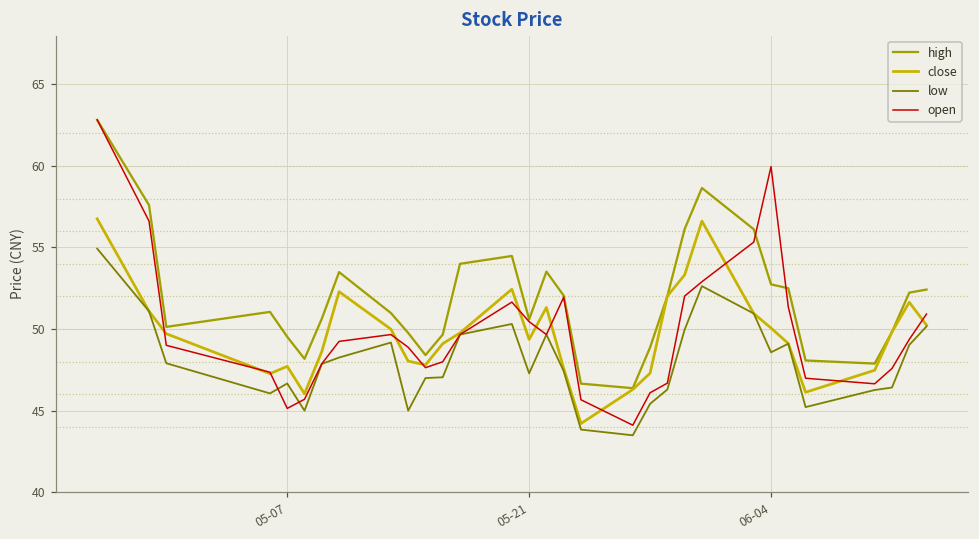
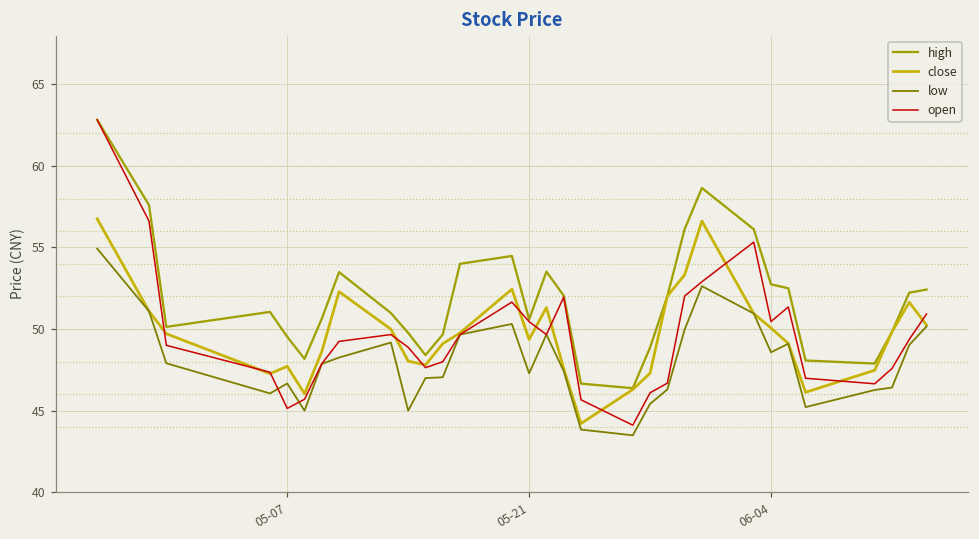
open, 06-04: 60.0 -> 50.5
